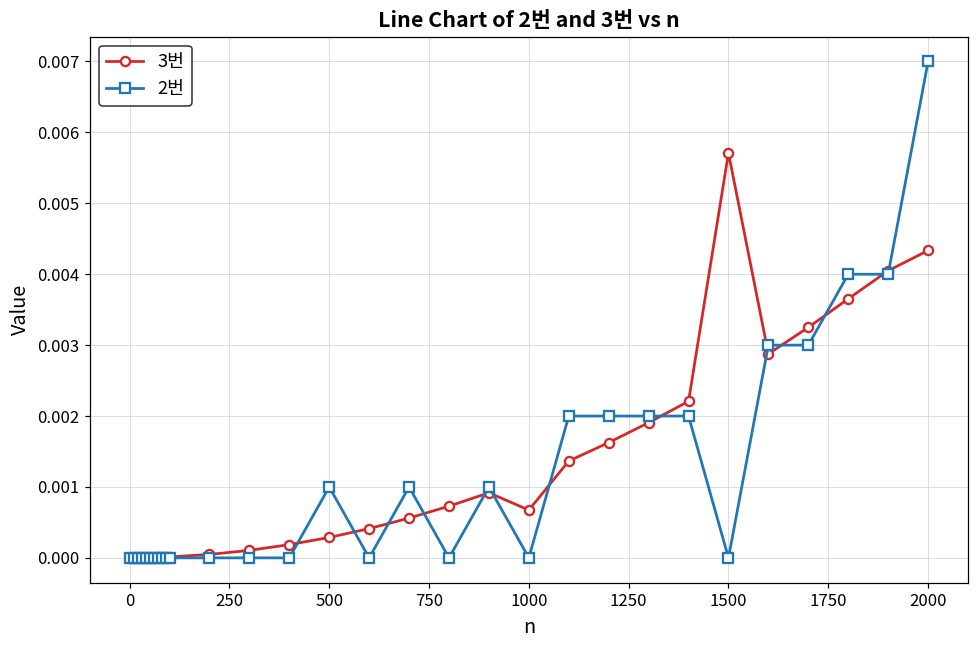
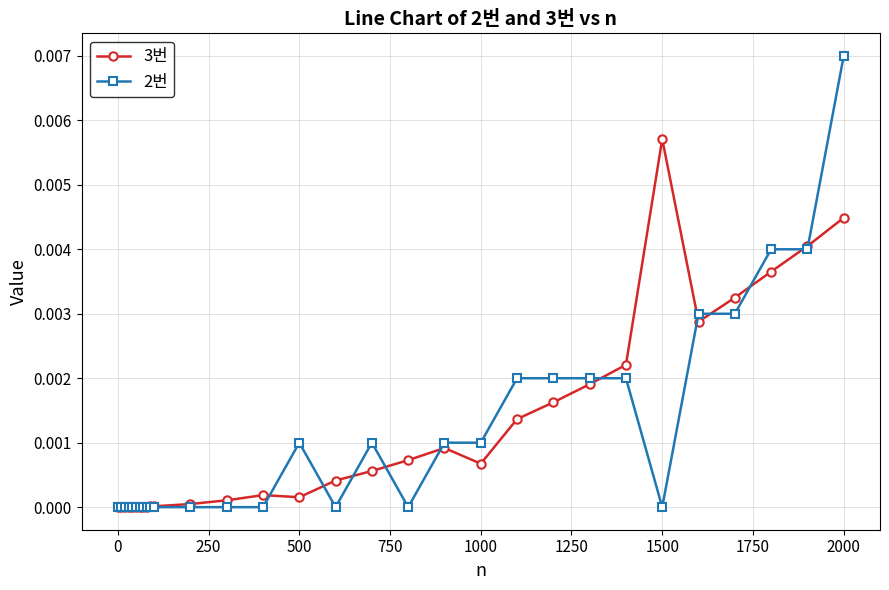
3번, 500: 0.0003 -> 0.0002
2번, 1000: 0.000 -> 0.001
3번, 2000: 0.0043 -> 0.0045
